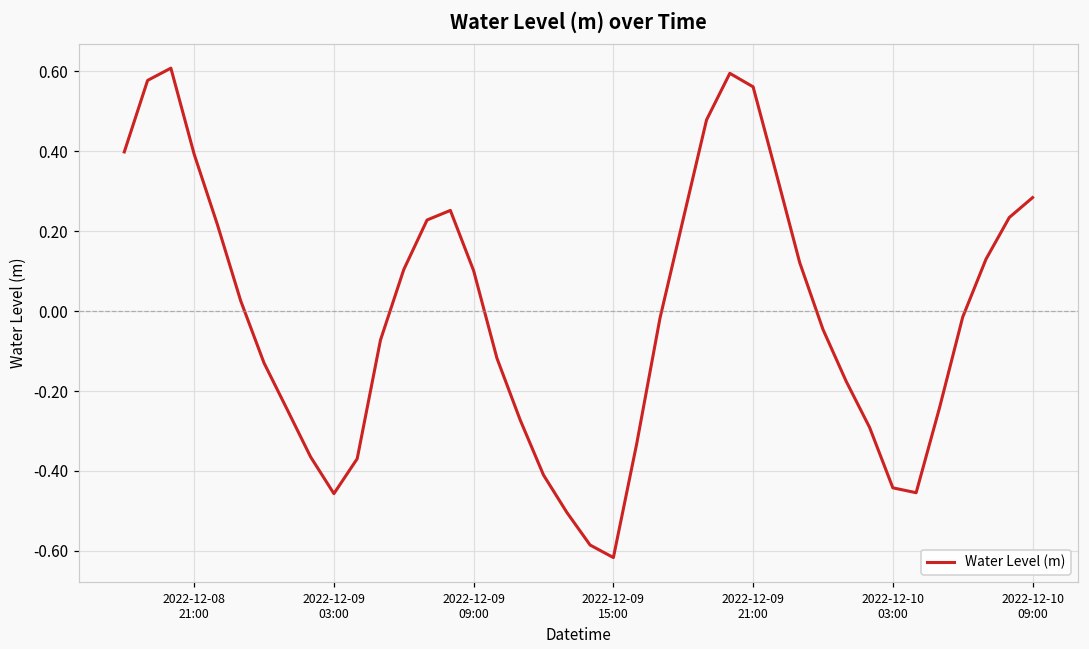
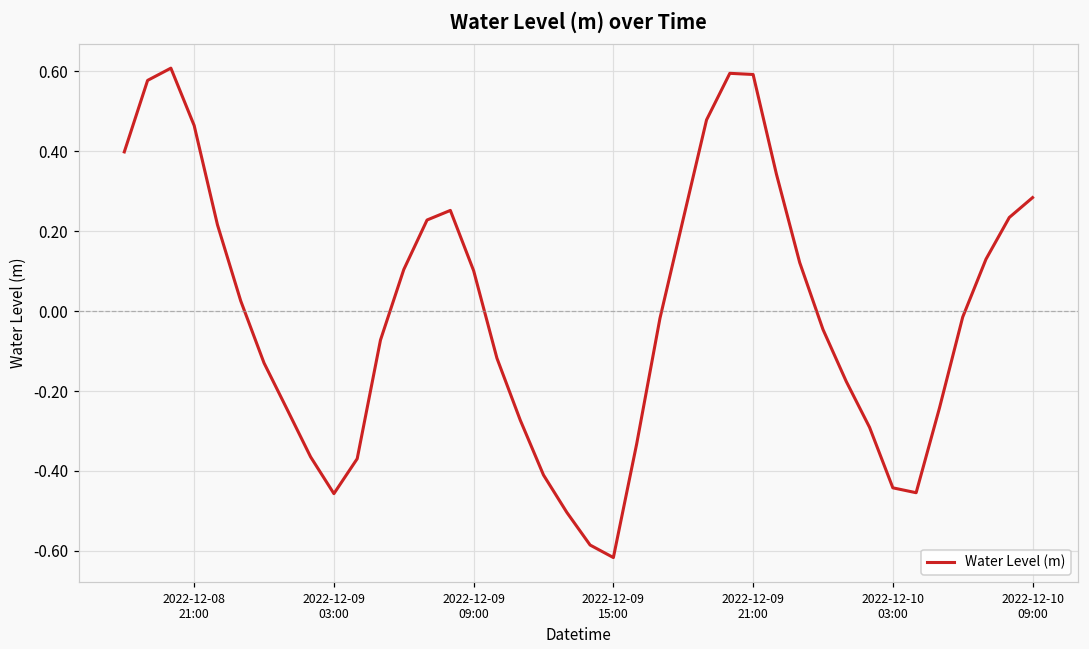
2022-12-08 21:00: 0.39 -> 0.46
2022-12-09 21:00: 0.56 -> 0.59
